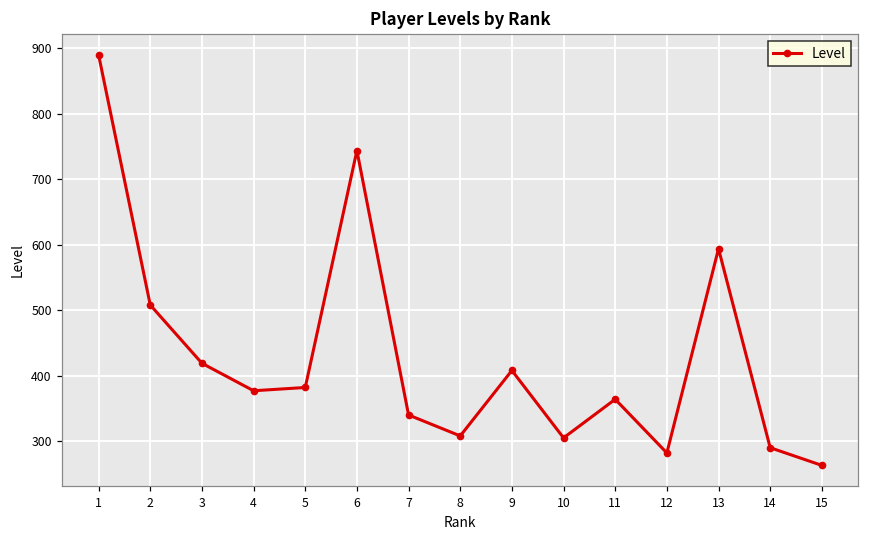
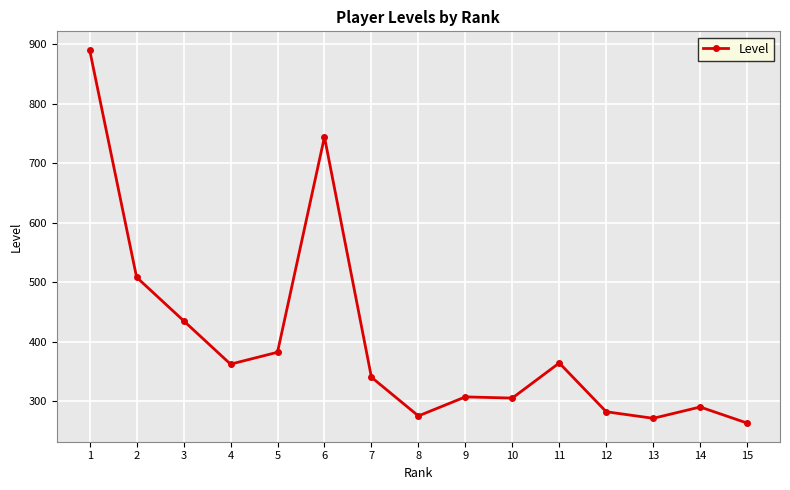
3: 420 -> 440
4: 380 -> 360
8: 310 -> 280
9: 410 -> 310
13: 590 -> 270
